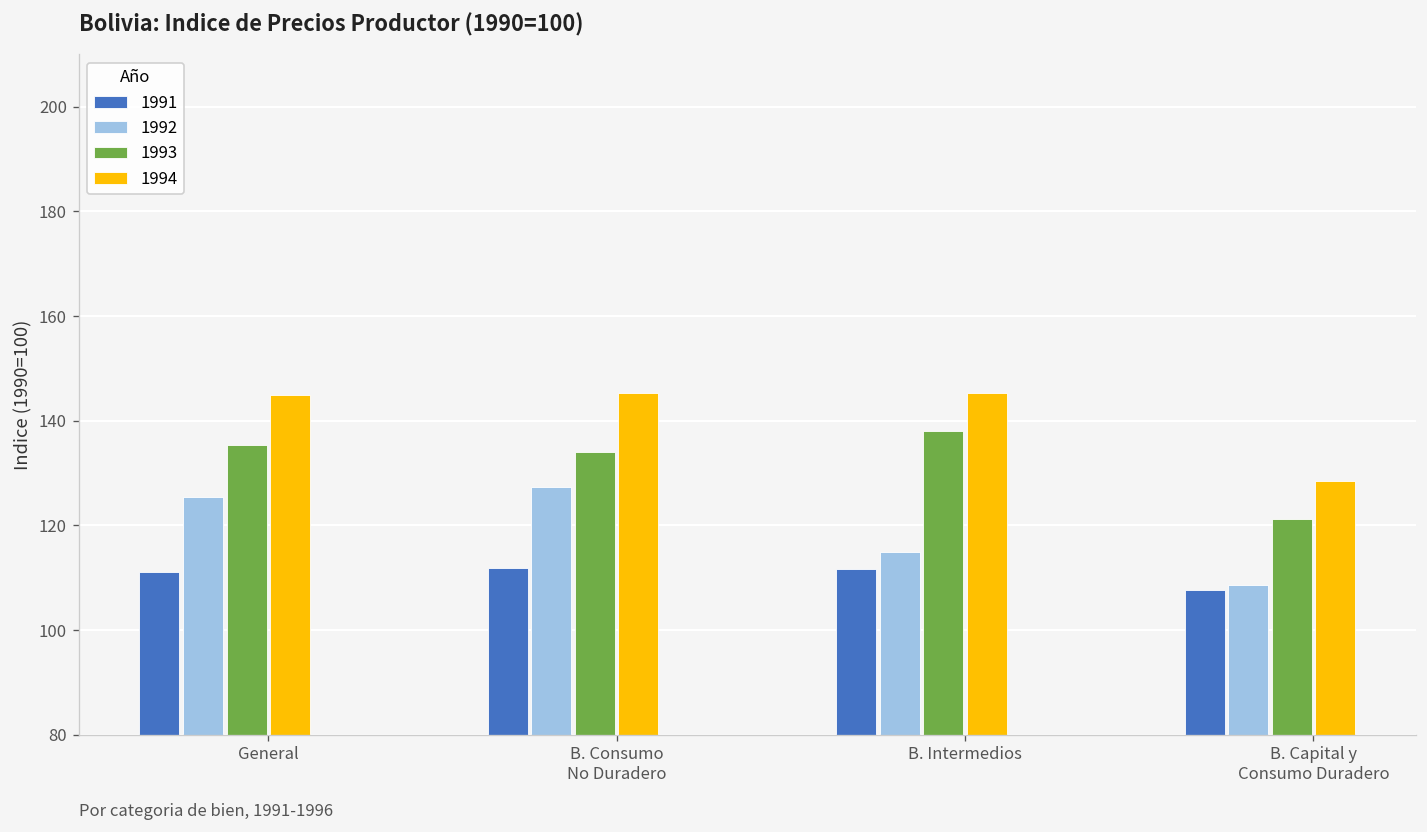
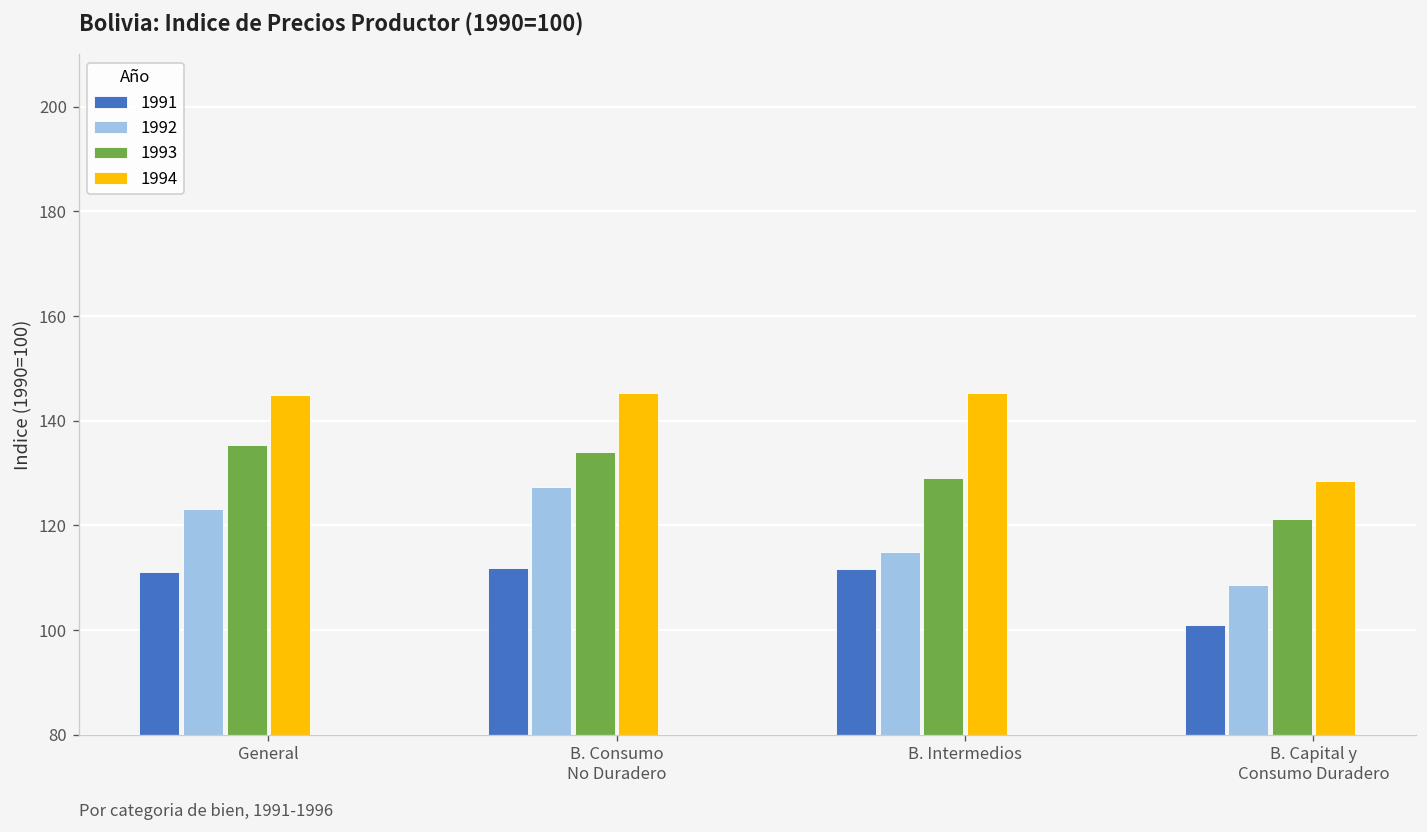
1992, General: 125 -> 123
1993, B. Intermedios: 138 -> 129
1991, B. Capital y Consumo Duradero: 108 -> 101
